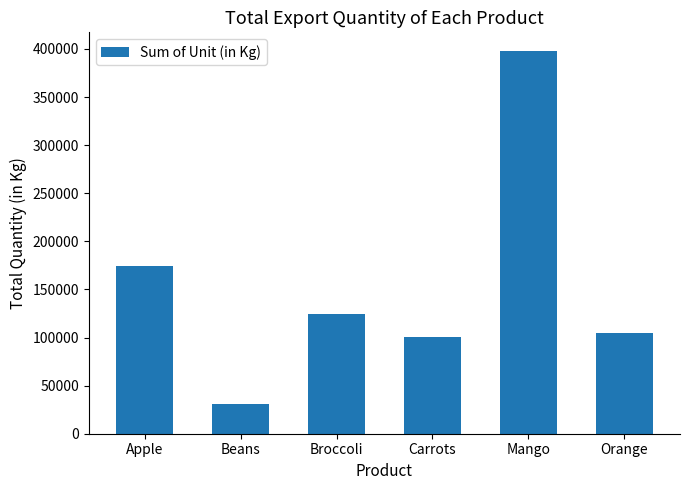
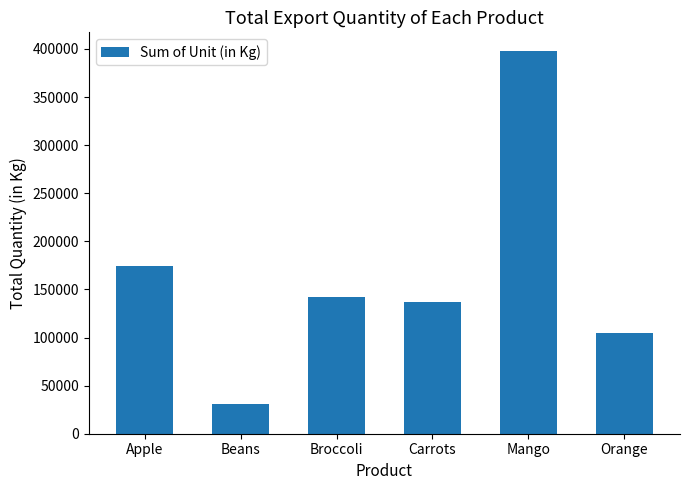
Broccoli: 120000 -> 140000
Carrots: 100000 -> 140000
